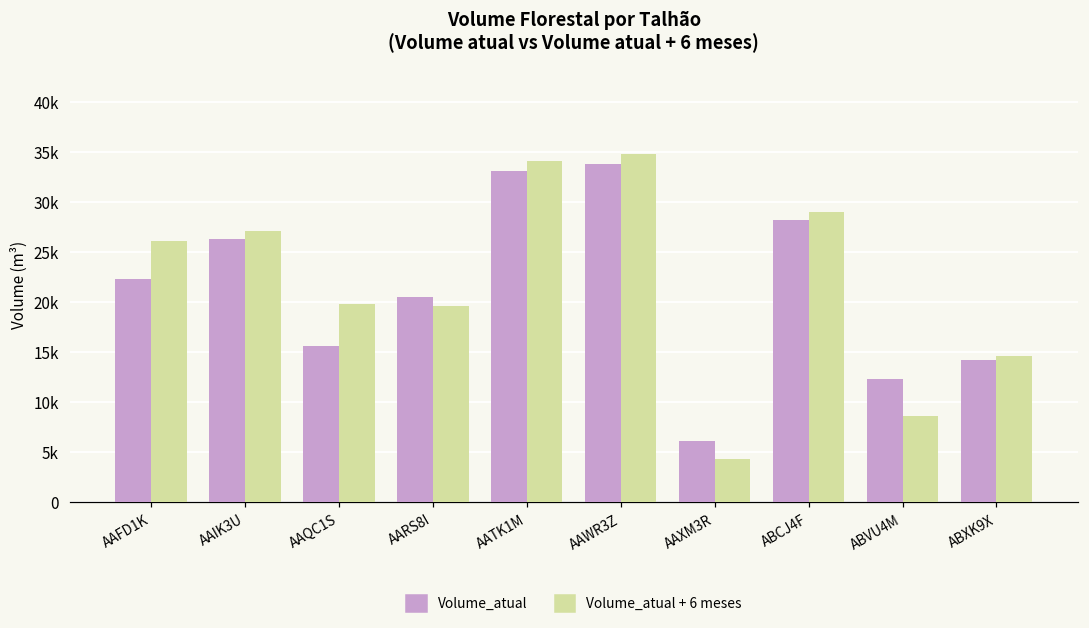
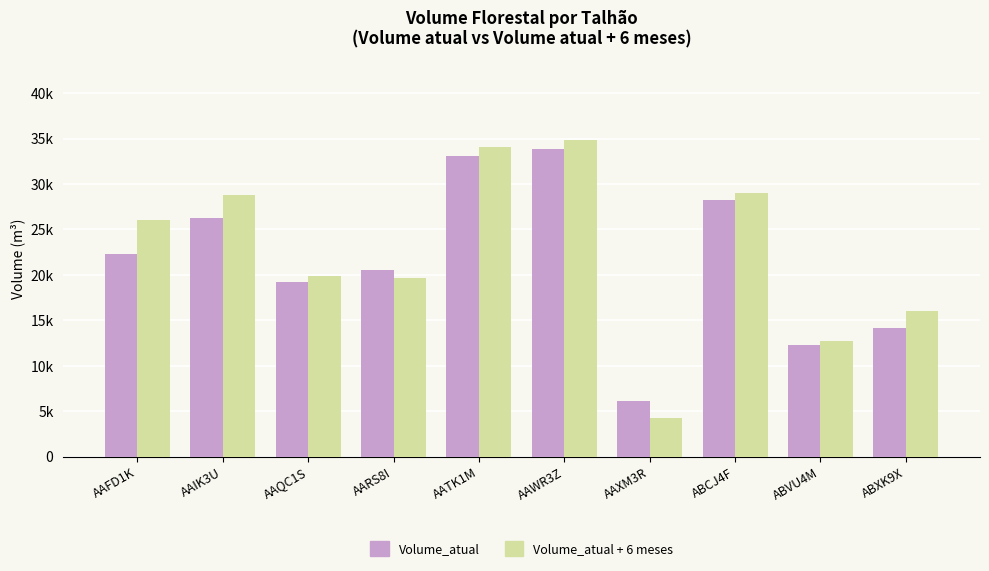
Volume_atual + 6 meses, AAIK3U: 27000 -> 29000
Volume_atual, AAQC1S: 16000 -> 19000
Volume_atual + 6 meses, ABVU4M: 9000 -> 13000
Volume_atual + 6 meses, ABXK9X: 15000 -> 16000
